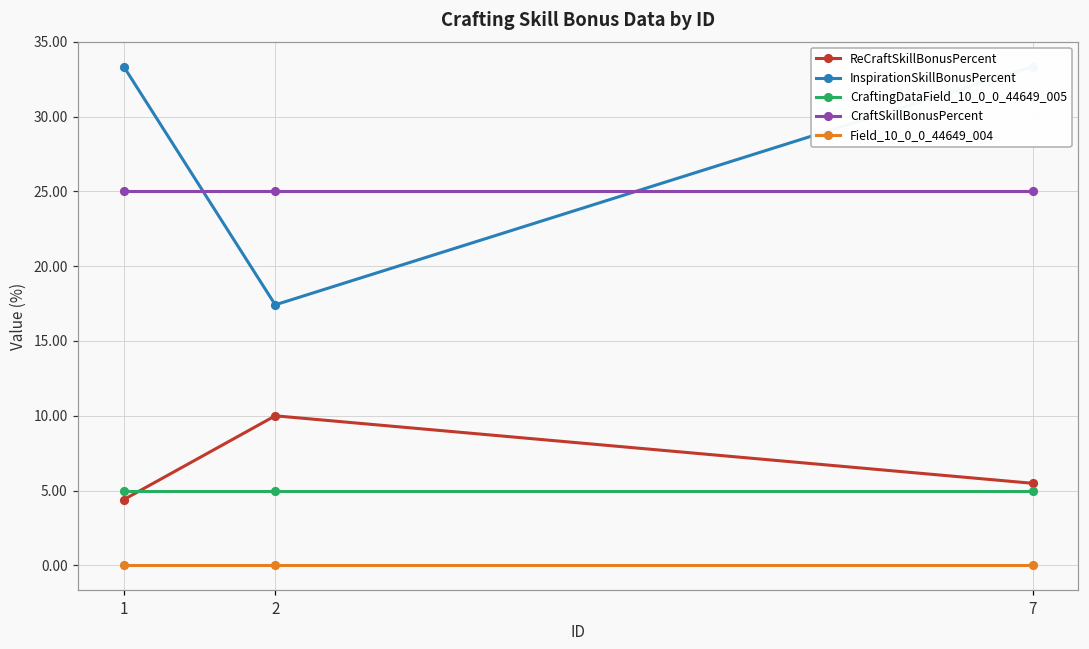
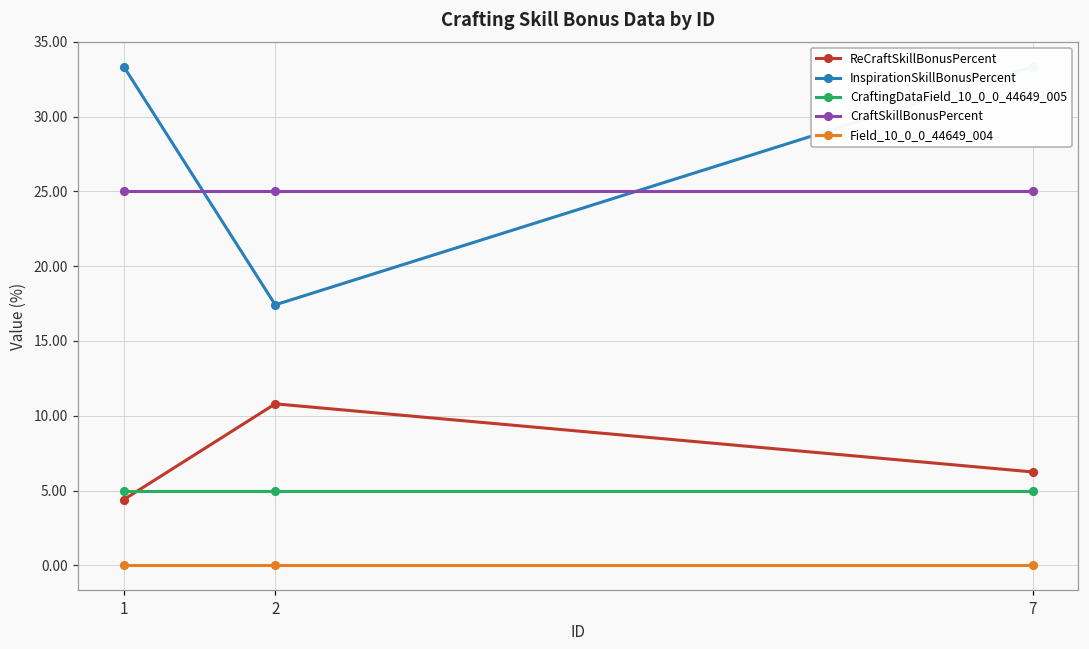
ReCraftSkillBonusPercent, 2: 10.0 -> 10.8
ReCraftSkillBonusPercent, 7: 5.5 -> 6.3
